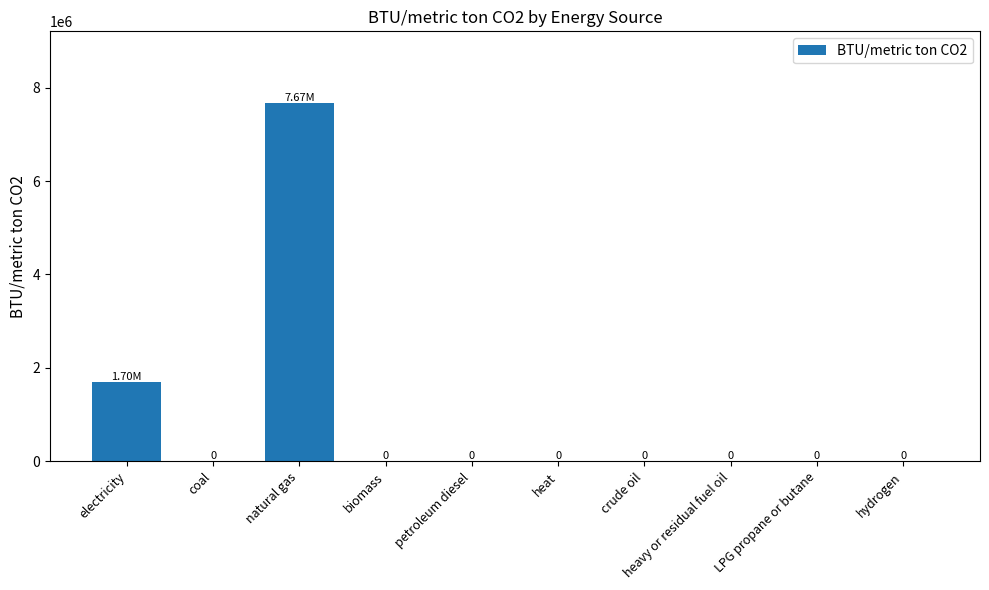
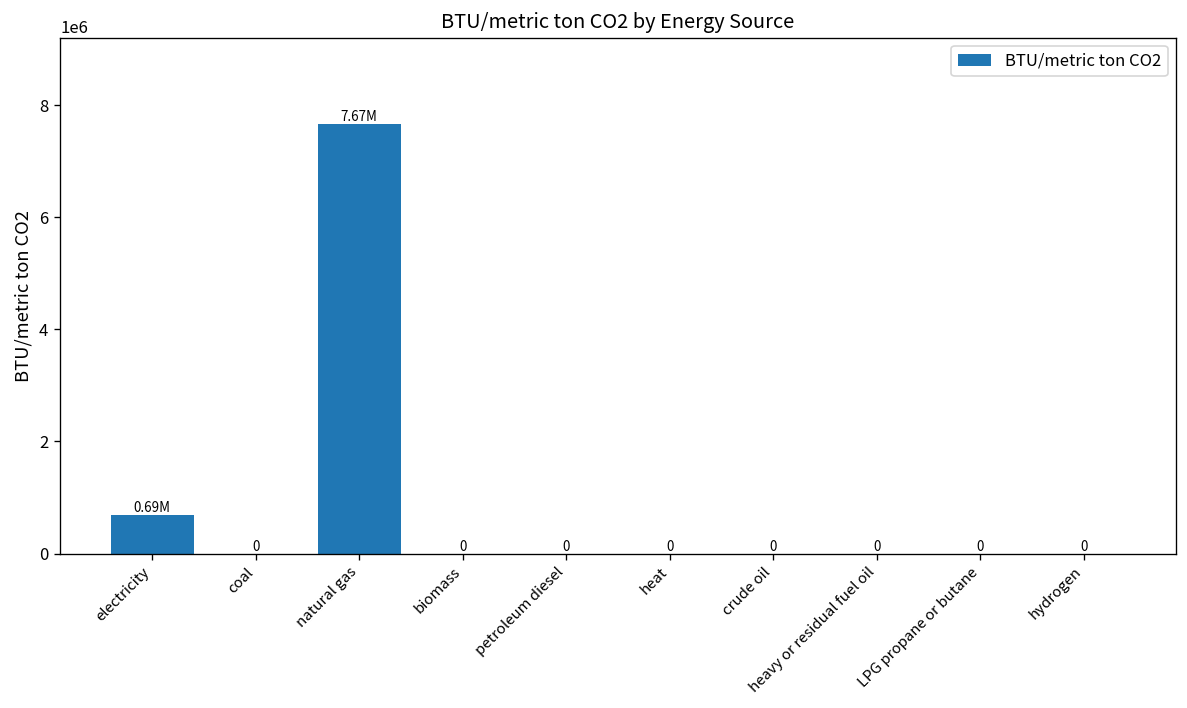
electricity: 1.70M -> 0.69M
